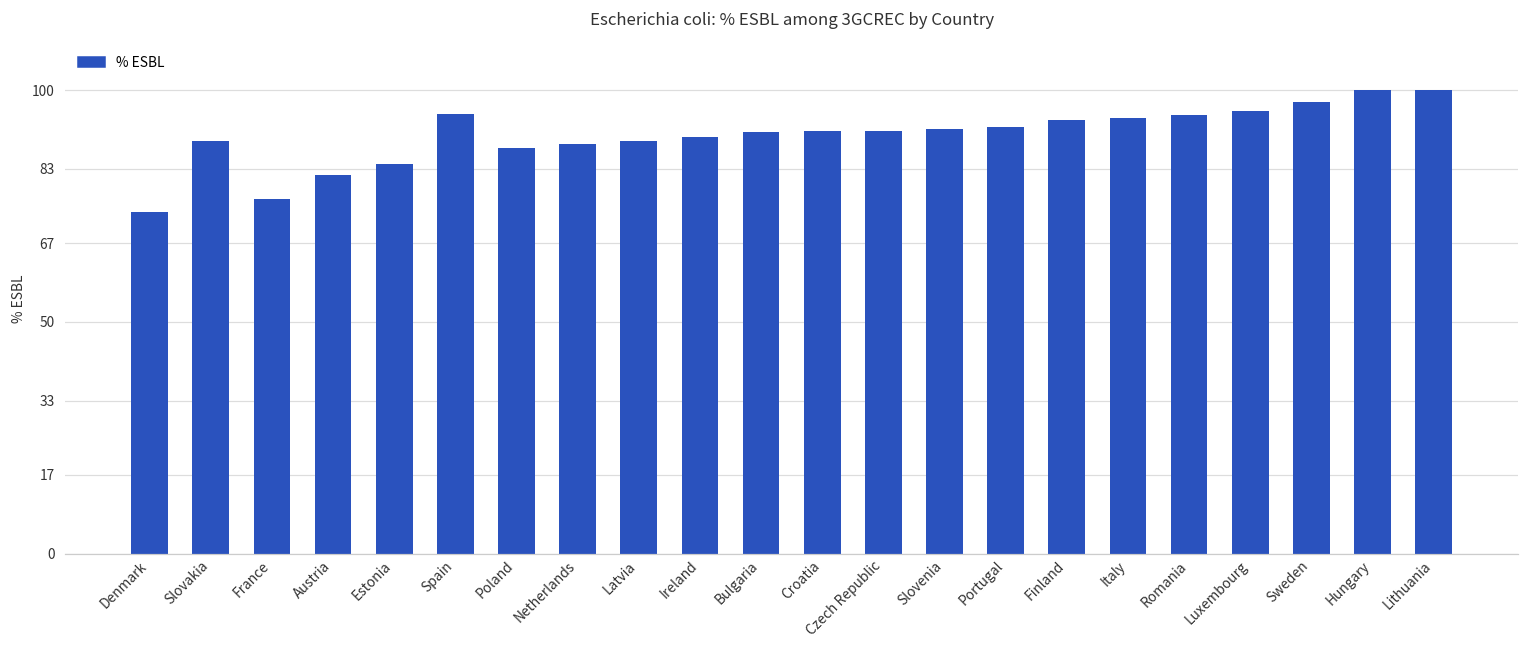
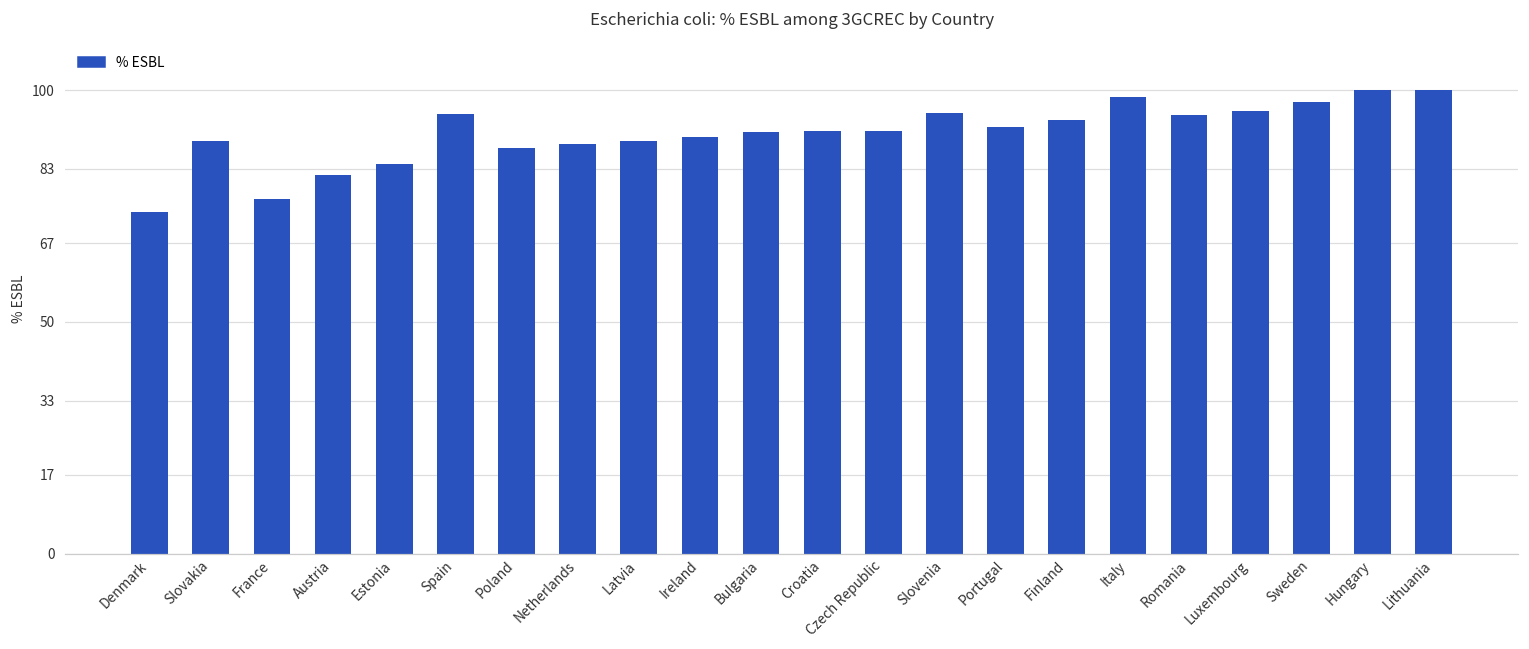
Slovenia: 92 -> 95
Italy: 94 -> 98
